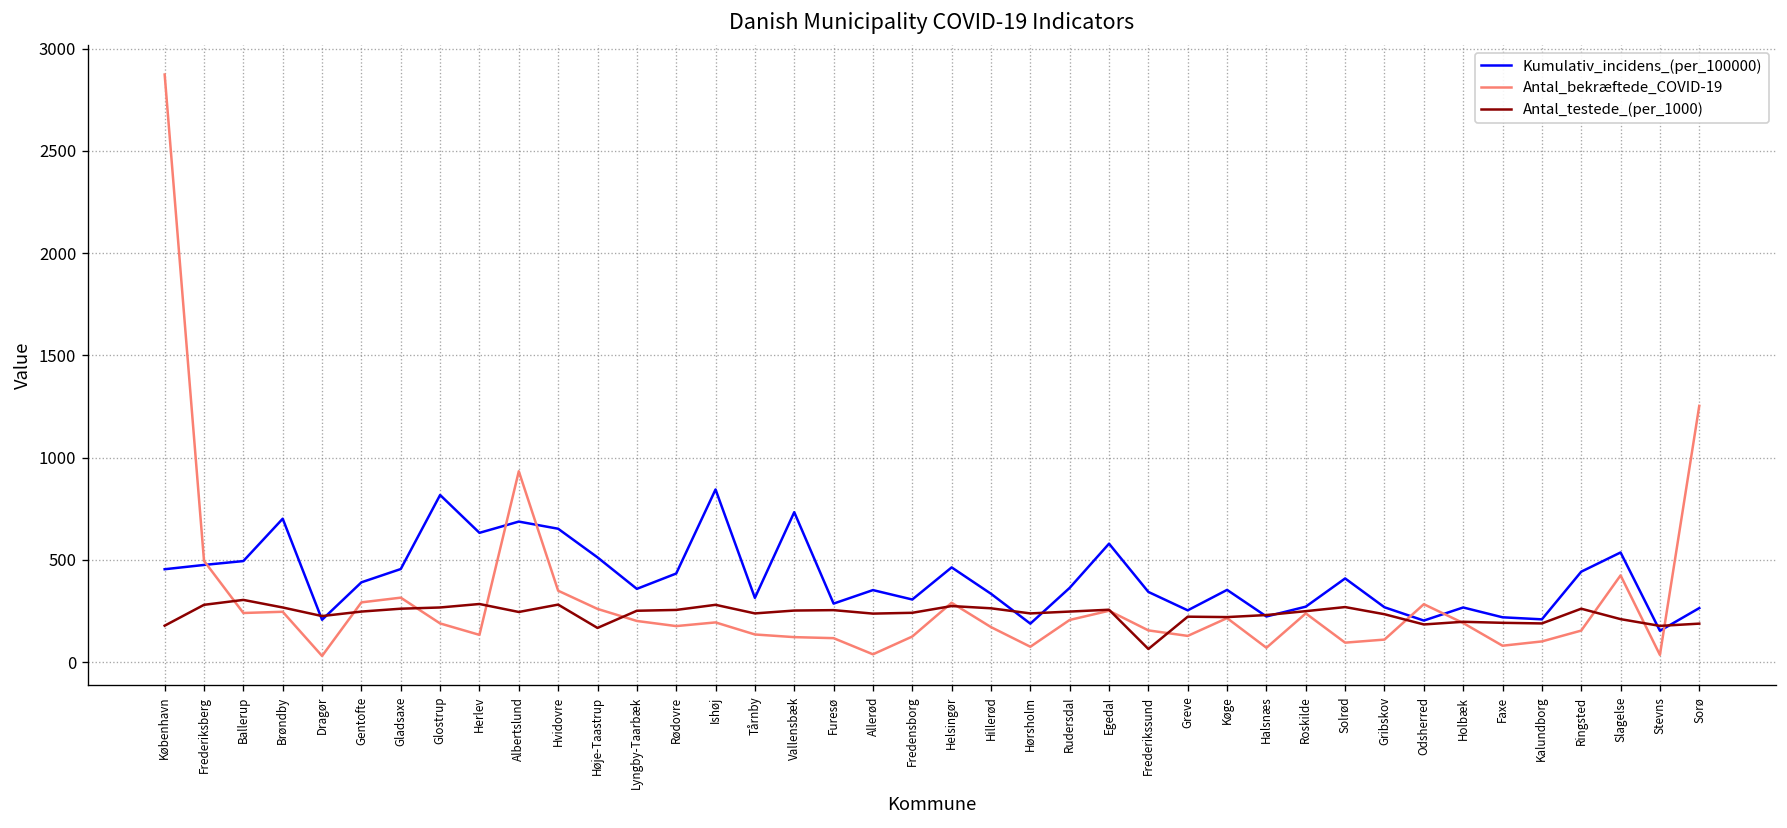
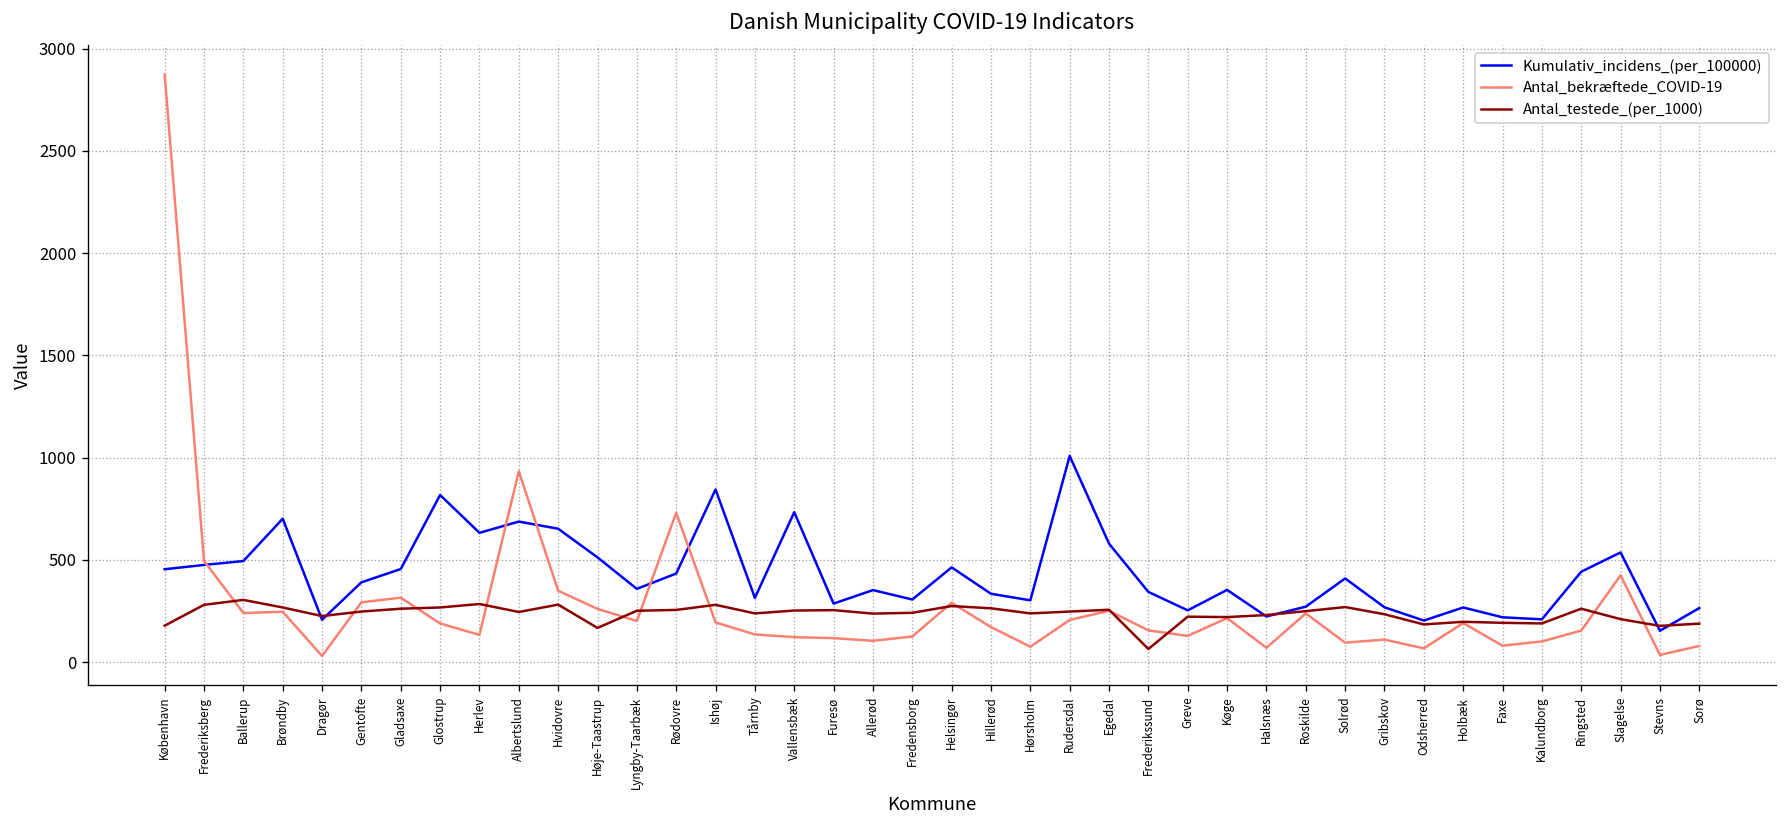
Antal_bekræftede_COVID-19, Rødovre: 180 -> 730
Antal_bekræftede_COVID-19, Allerød: 40 -> 100
Kumulativ_incidens_(per_100000), Hørsholm: 190 -> 300
Kumulativ_incidens_(per_100000), Rudersdal: 360 -> 1010
Antal_bekræftede_COVID-19, Odsherred: 280 -> 70
Antal_bekræftede_COVID-19, Sorø: 1250 -> 80
